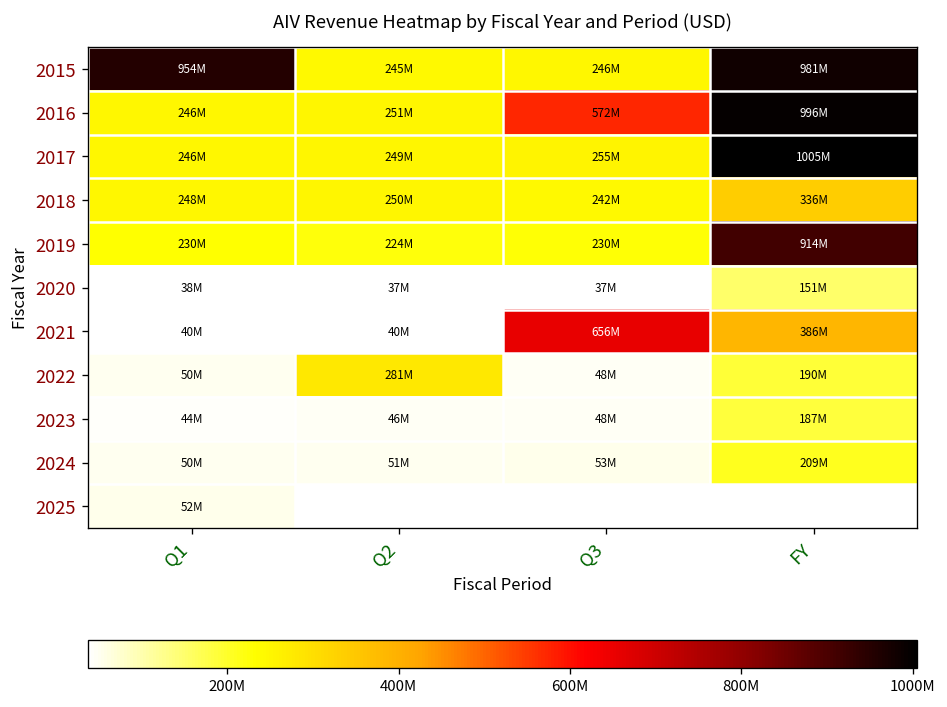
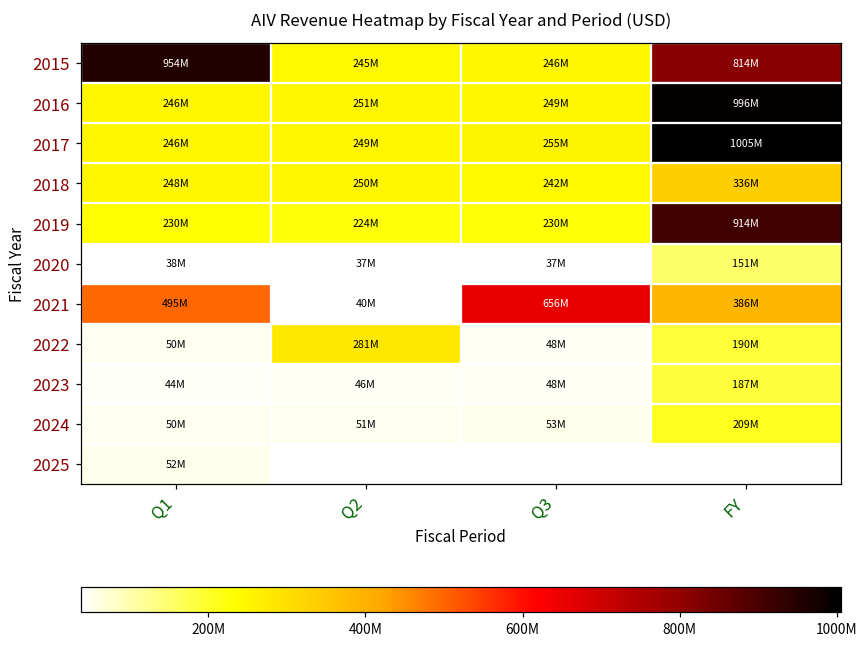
2015, FY: 981M -> 814M
2016, Q3: 572M -> 249M
2021, Q1: 40M -> 495M
